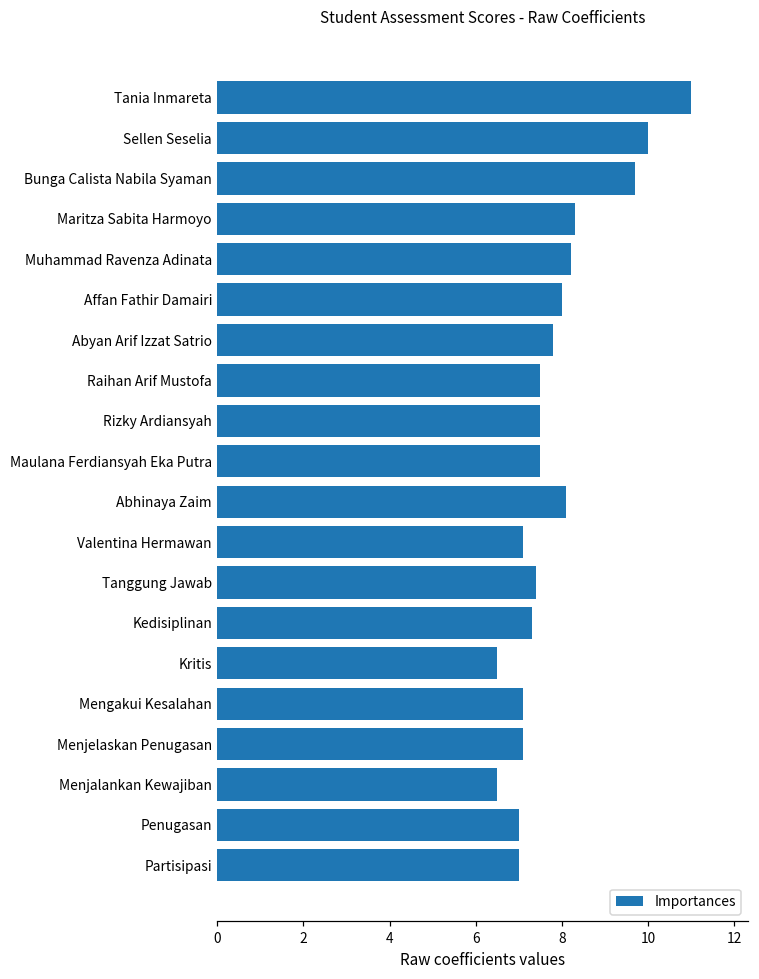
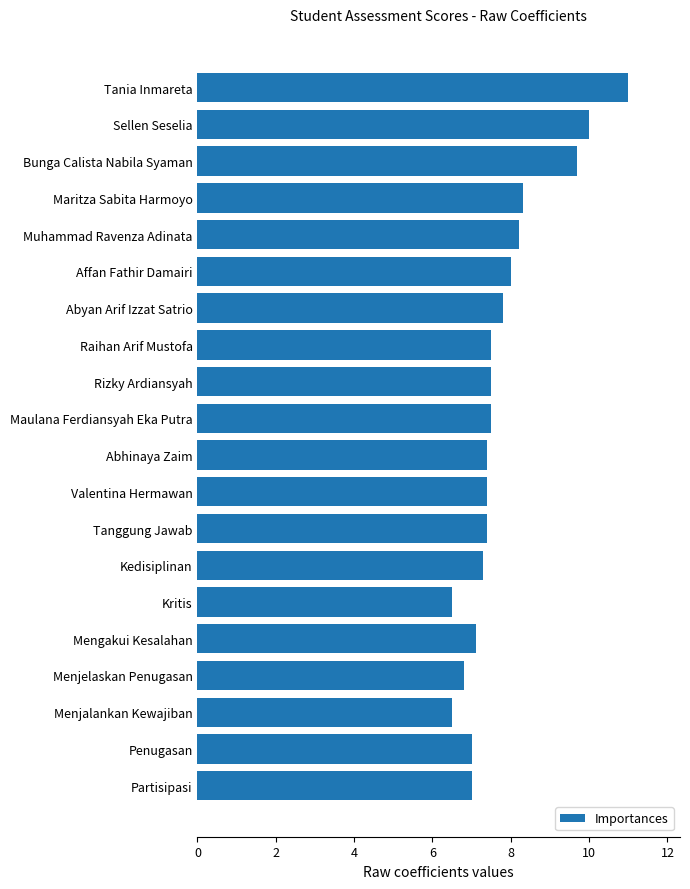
Abhinaya Zaim: 8.1 -> 7.4
Valentina Hermawan: 7.1 -> 7.4
Menjelaskan Penugasan: 7.1 -> 6.8
